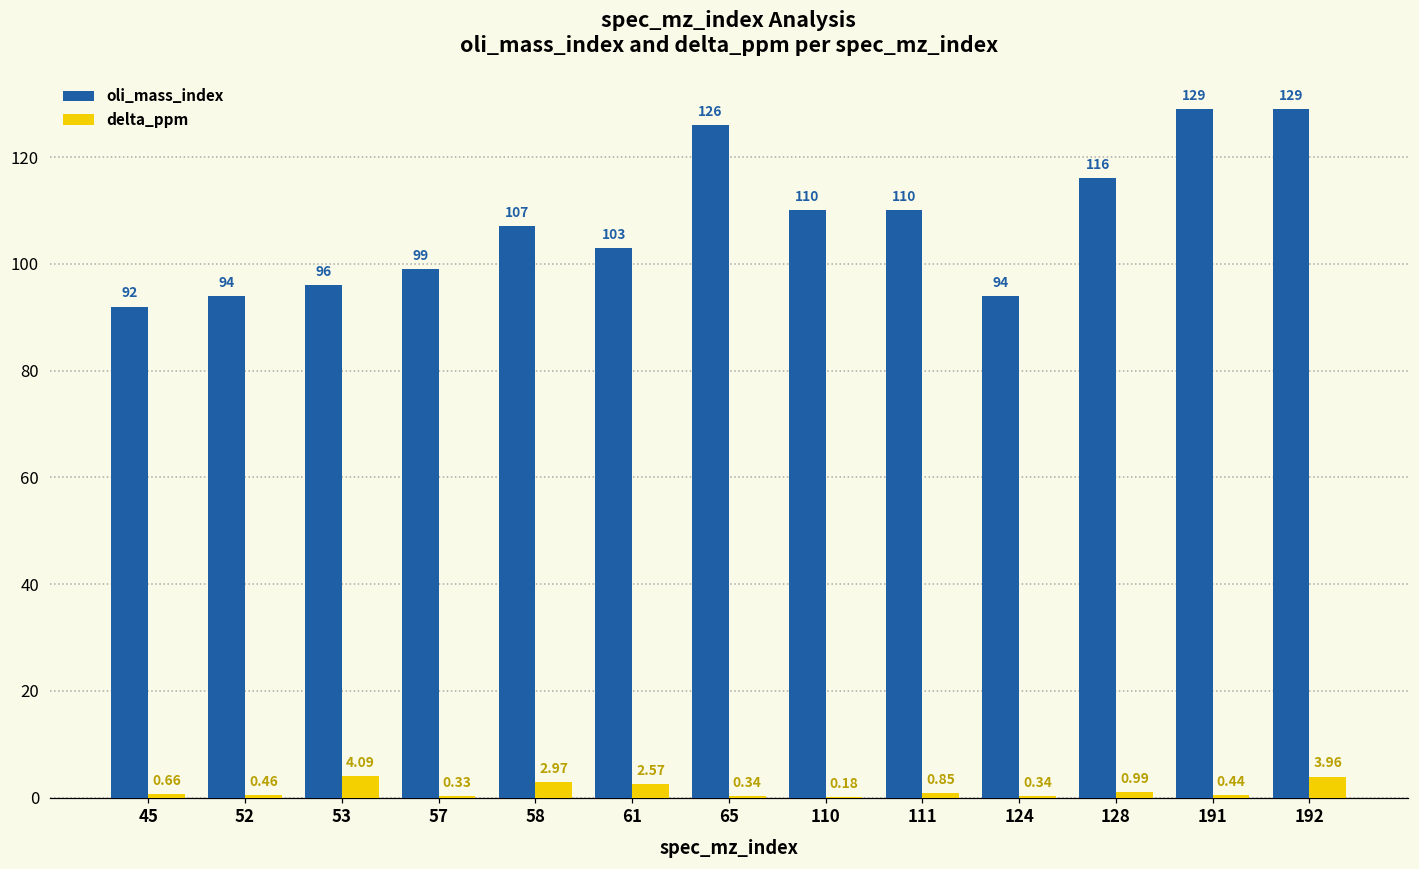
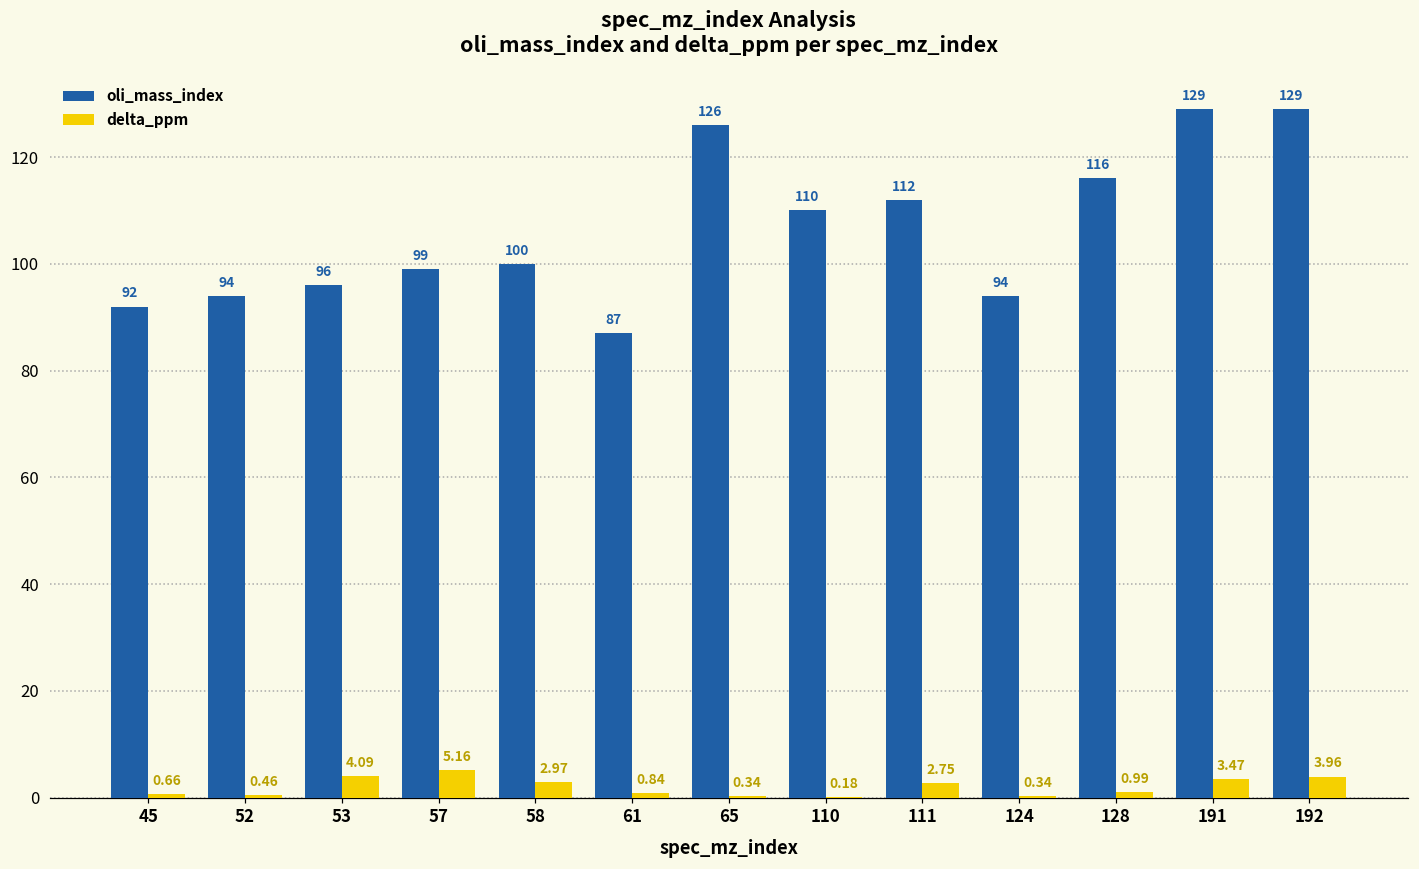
delta_ppm, 57: 0.33 -> 5.16
oli_mass_index, 58: 107 -> 100
oli_mass_index, 61: 103 -> 87
delta_ppm, 61: 2.57 -> 0.84
oli_mass_index, 111: 110 -> 112
delta_ppm, 111: 0.85 -> 2.75
delta_ppm, 191: 0.44 -> 3.47
